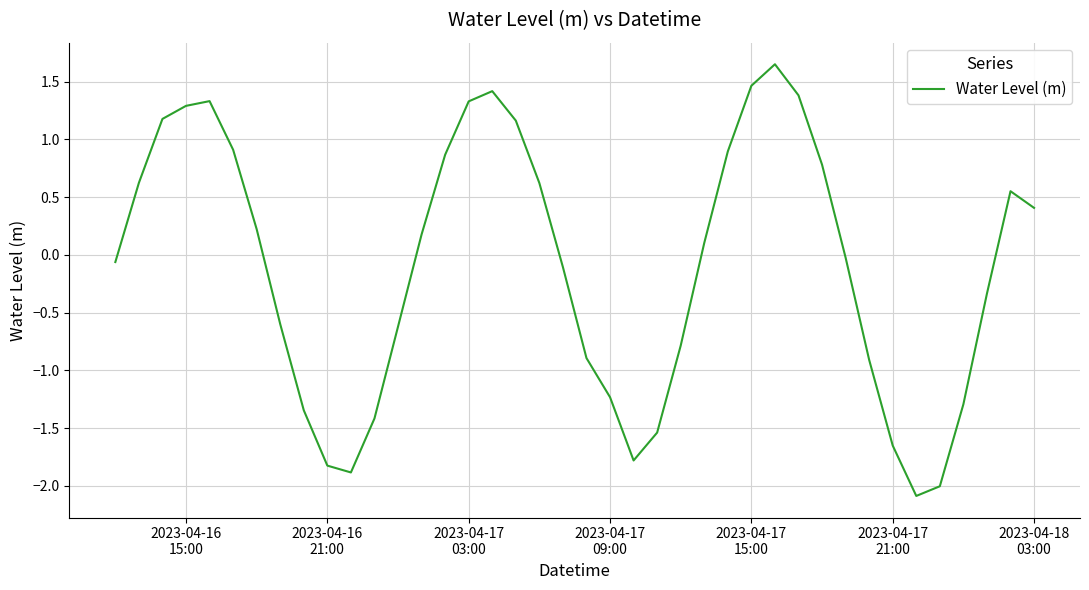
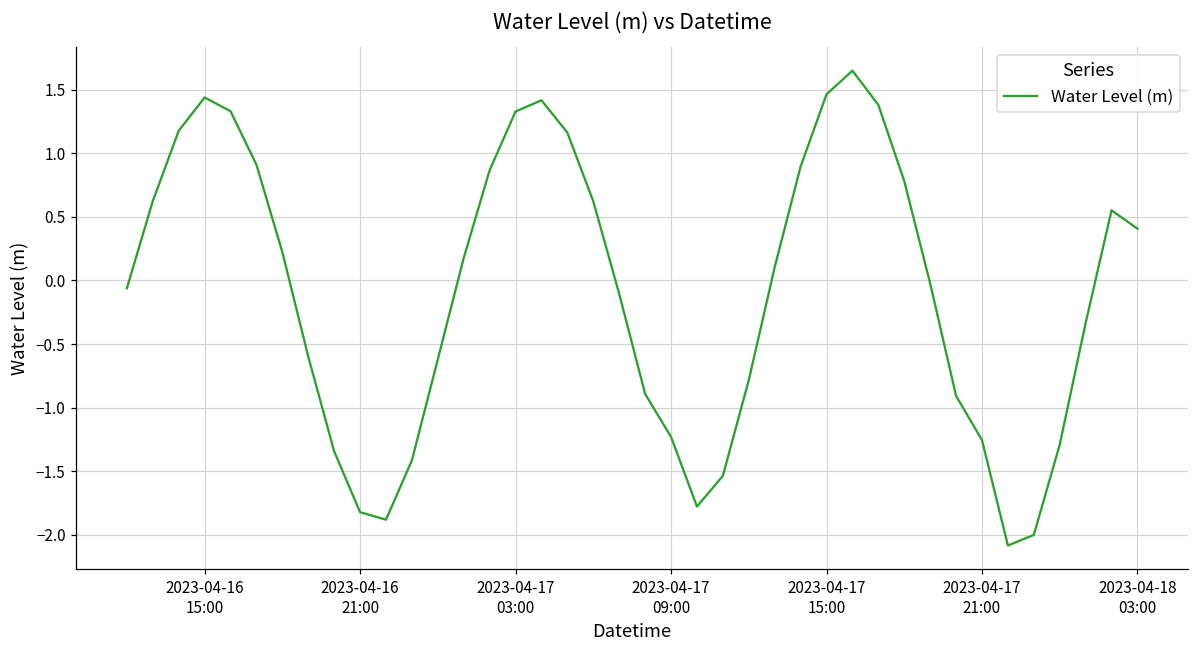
2023-04-16 15:00: 1.29 -> 1.44
2023-04-17 21:00: -1.65 -> -1.26
